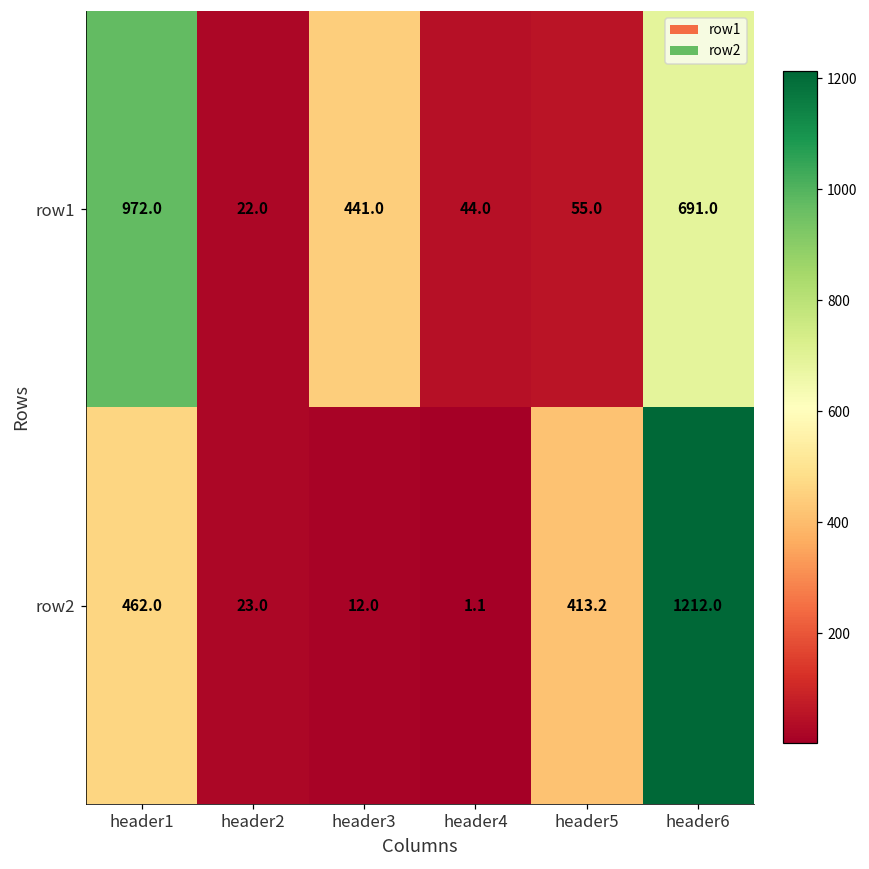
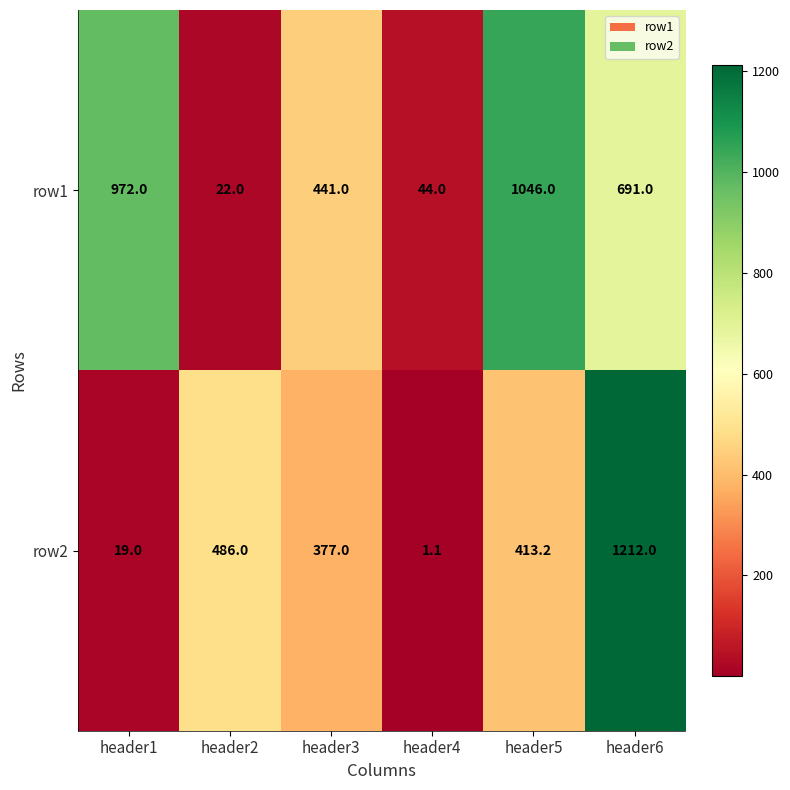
row1, header5: 55.0 -> 1046.0
row2, header1: 462.0 -> 19.0
row2, header2: 23.0 -> 486.0
row2, header3: 12.0 -> 377.0
